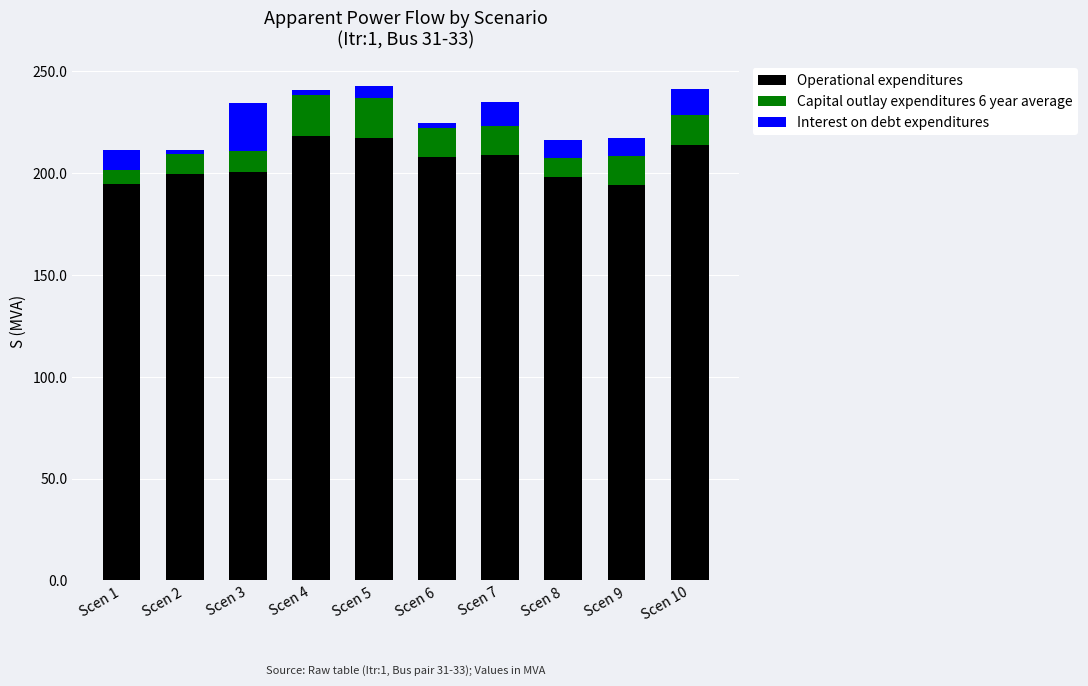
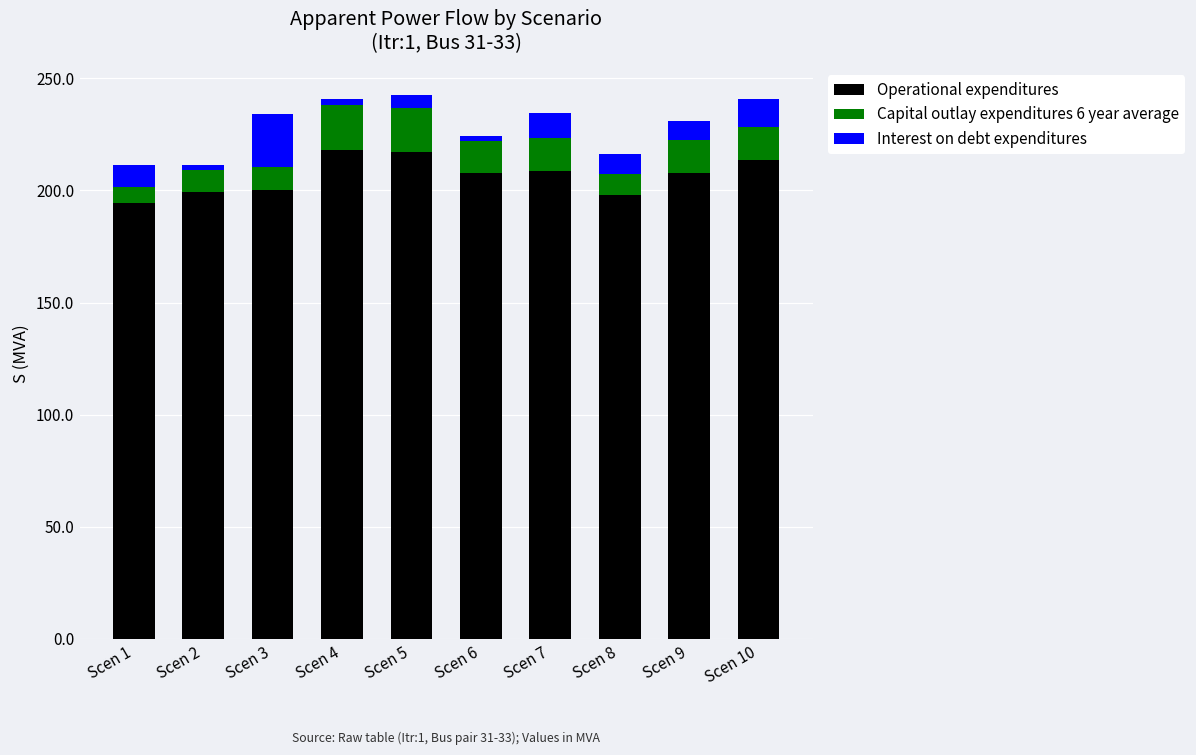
Operational expenditures, Scen 9: 194 -> 208
